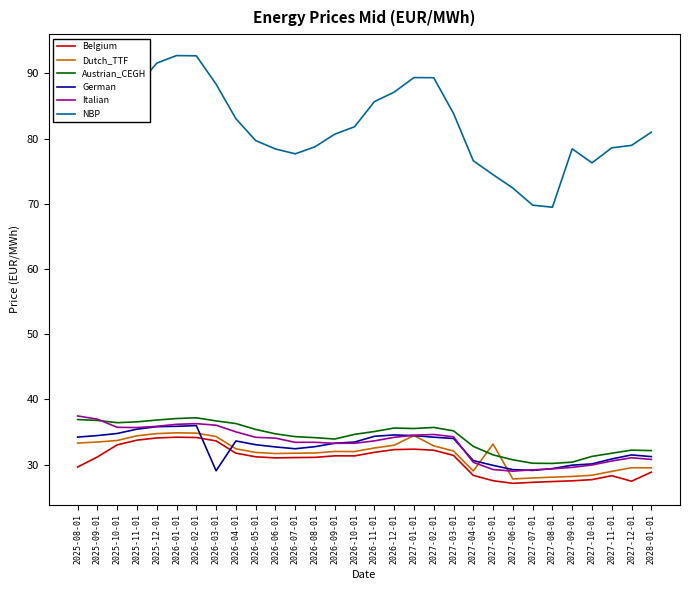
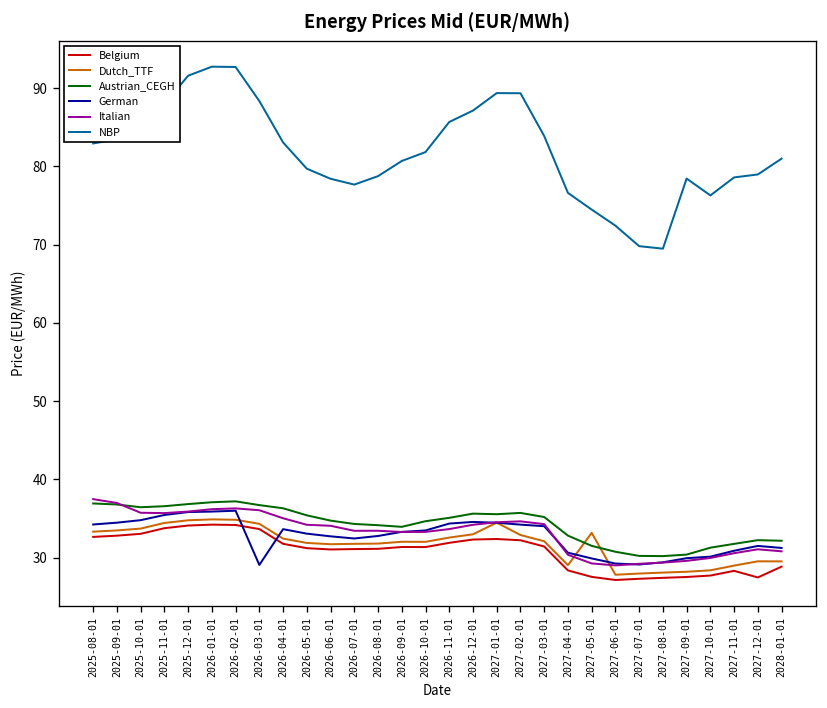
Belgium, 2025-08-01: 30 -> 33
Belgium, 2025-09-01: 31 -> 33
